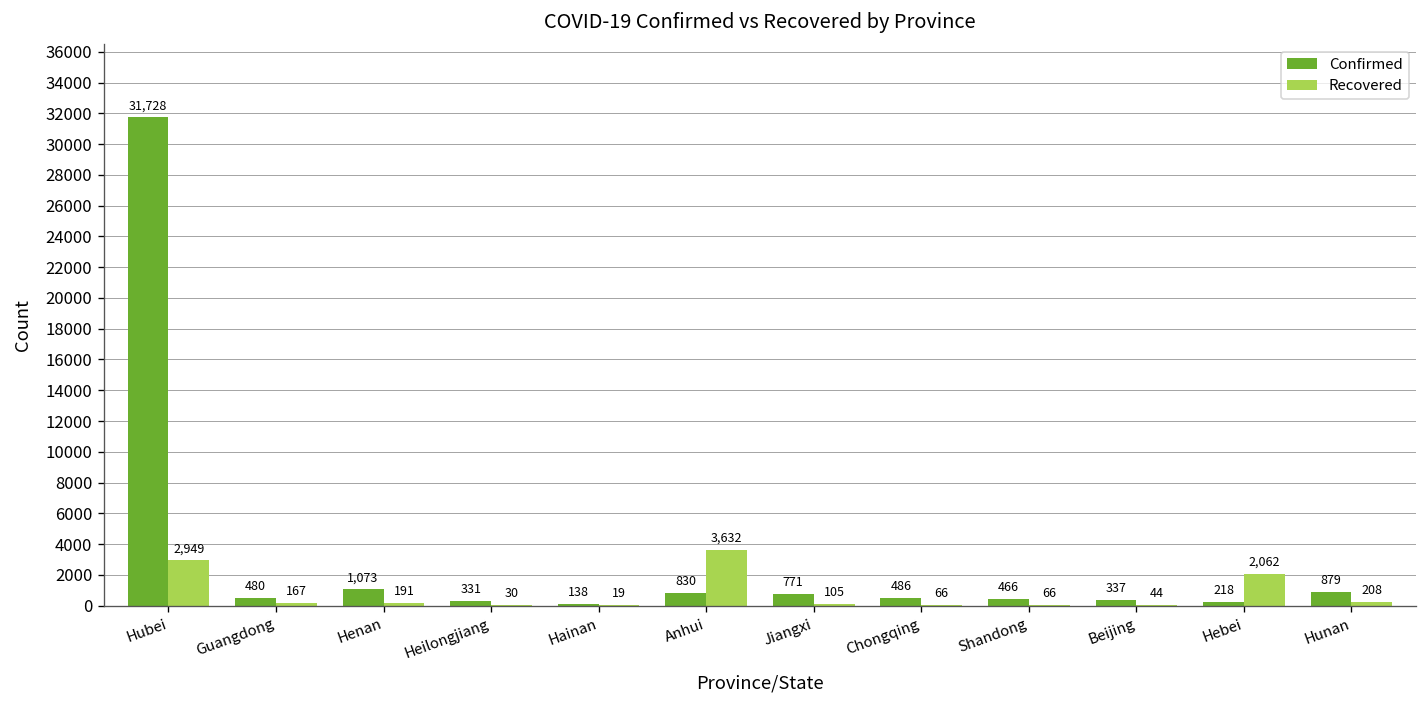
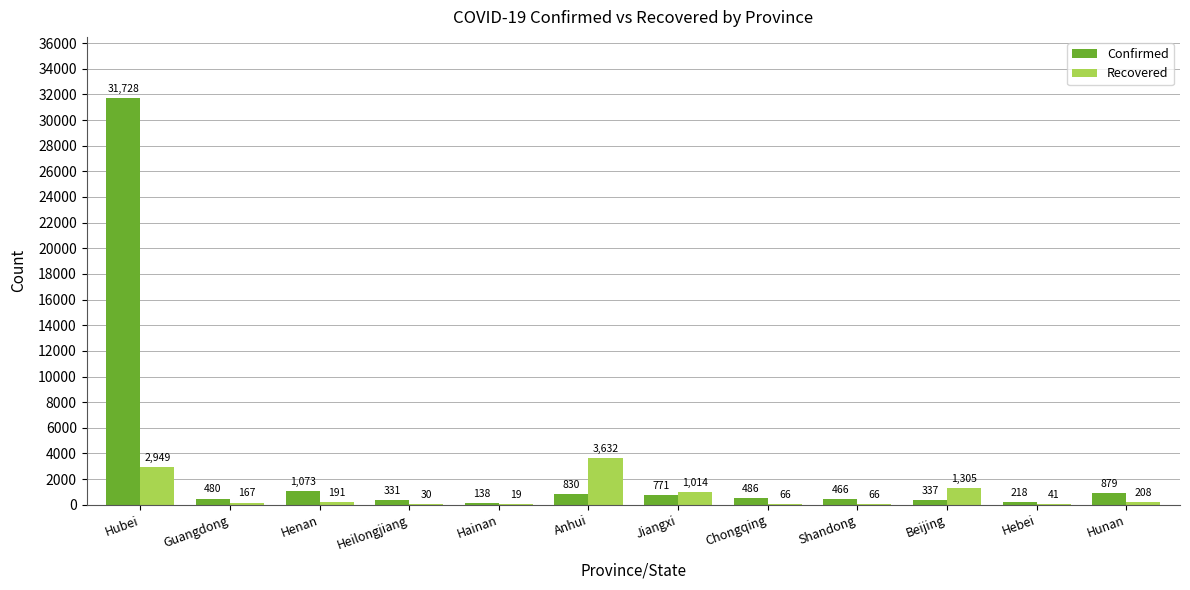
Recovered, Jiangxi: 105 -> 1,014
Recovered, Beijing: 44 -> 1,305
Recovered, Hebei: 2,062 -> 41
